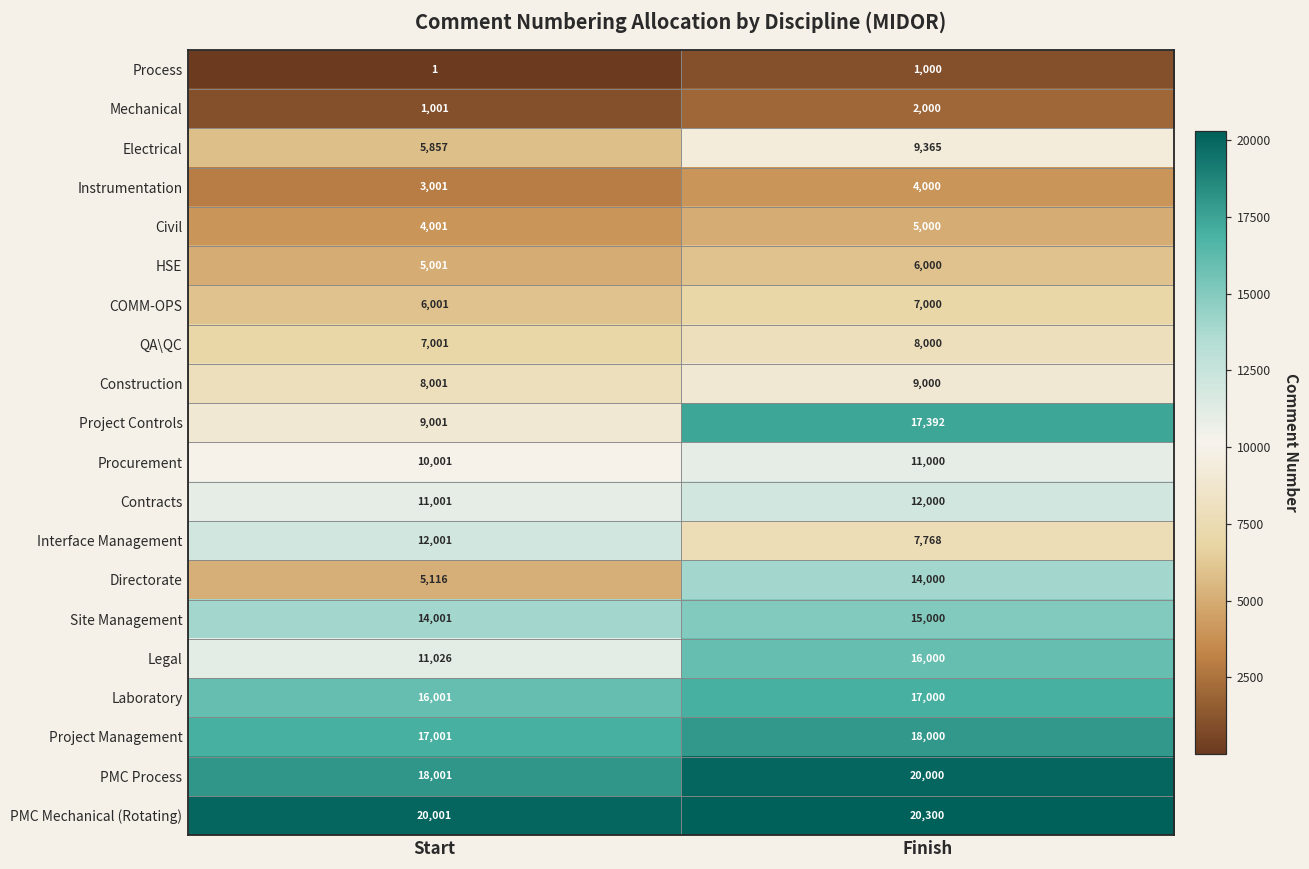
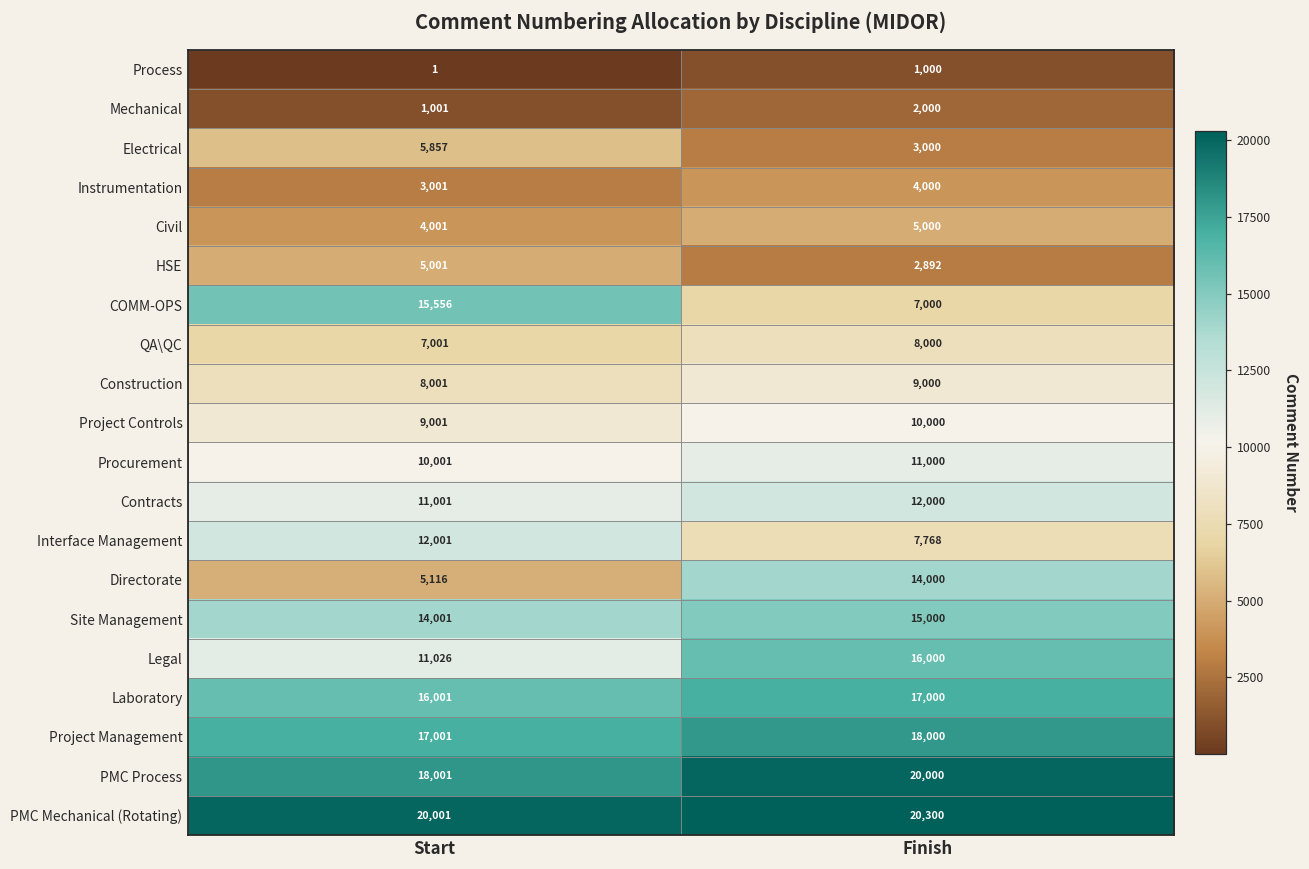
Electrical, Finish: 9,365 -> 3,000
HSE, Finish: 6,000 -> 2,892
COMM-OPS, Start: 6,001 -> 15,556
Project Controls, Finish: 17,392 -> 10,000
